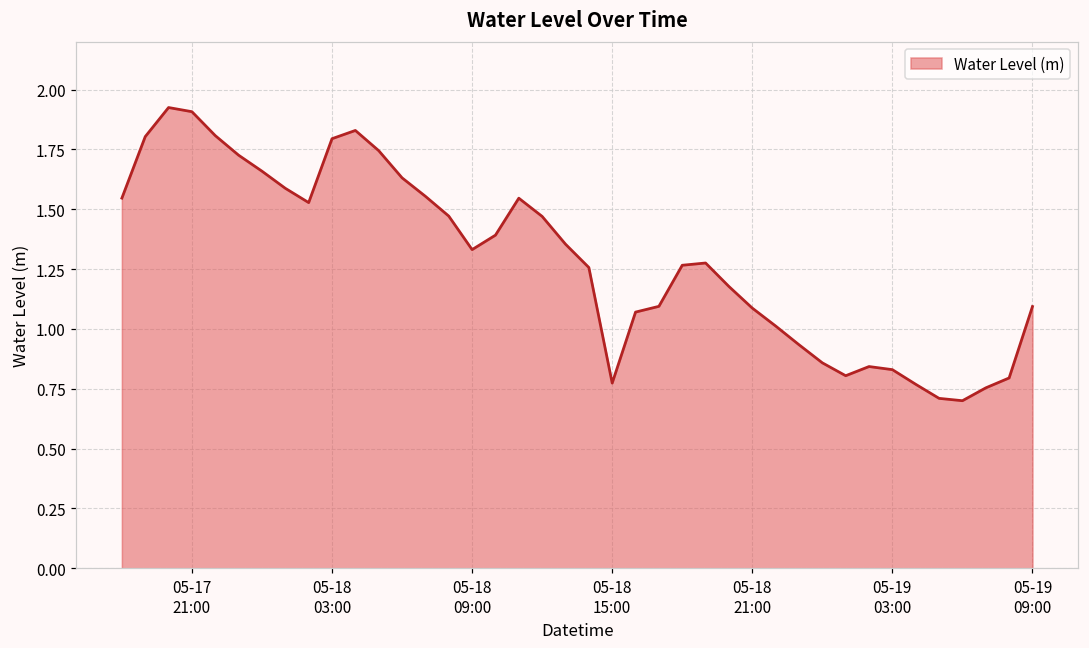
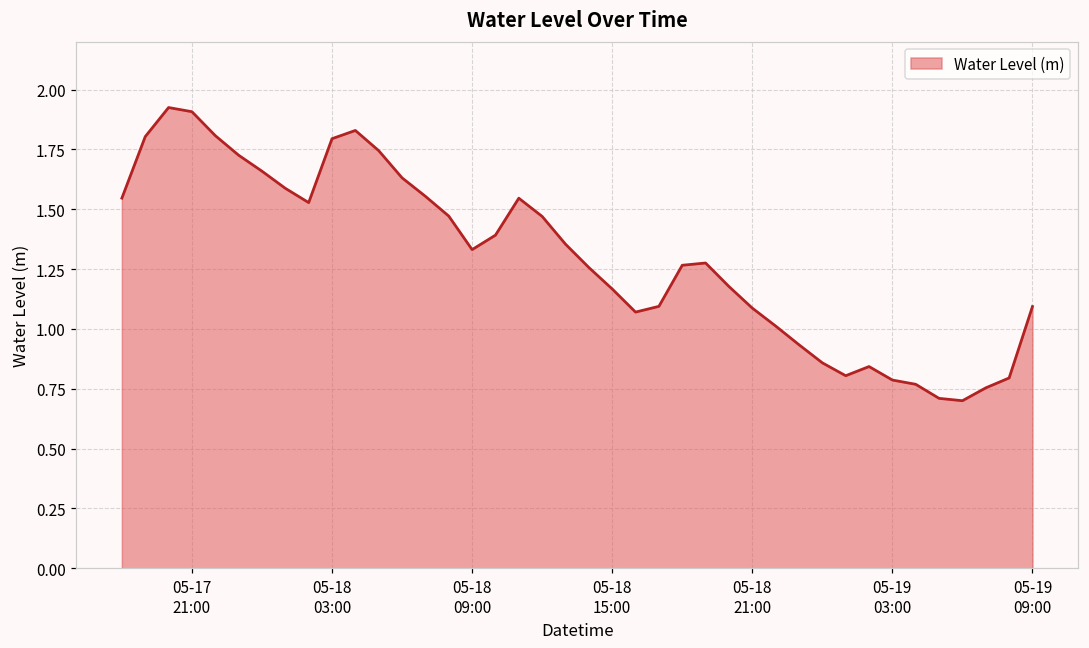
05-18 15:00: 0.77 -> 1.17
05-19 03:00: 0.83 -> 0.79
